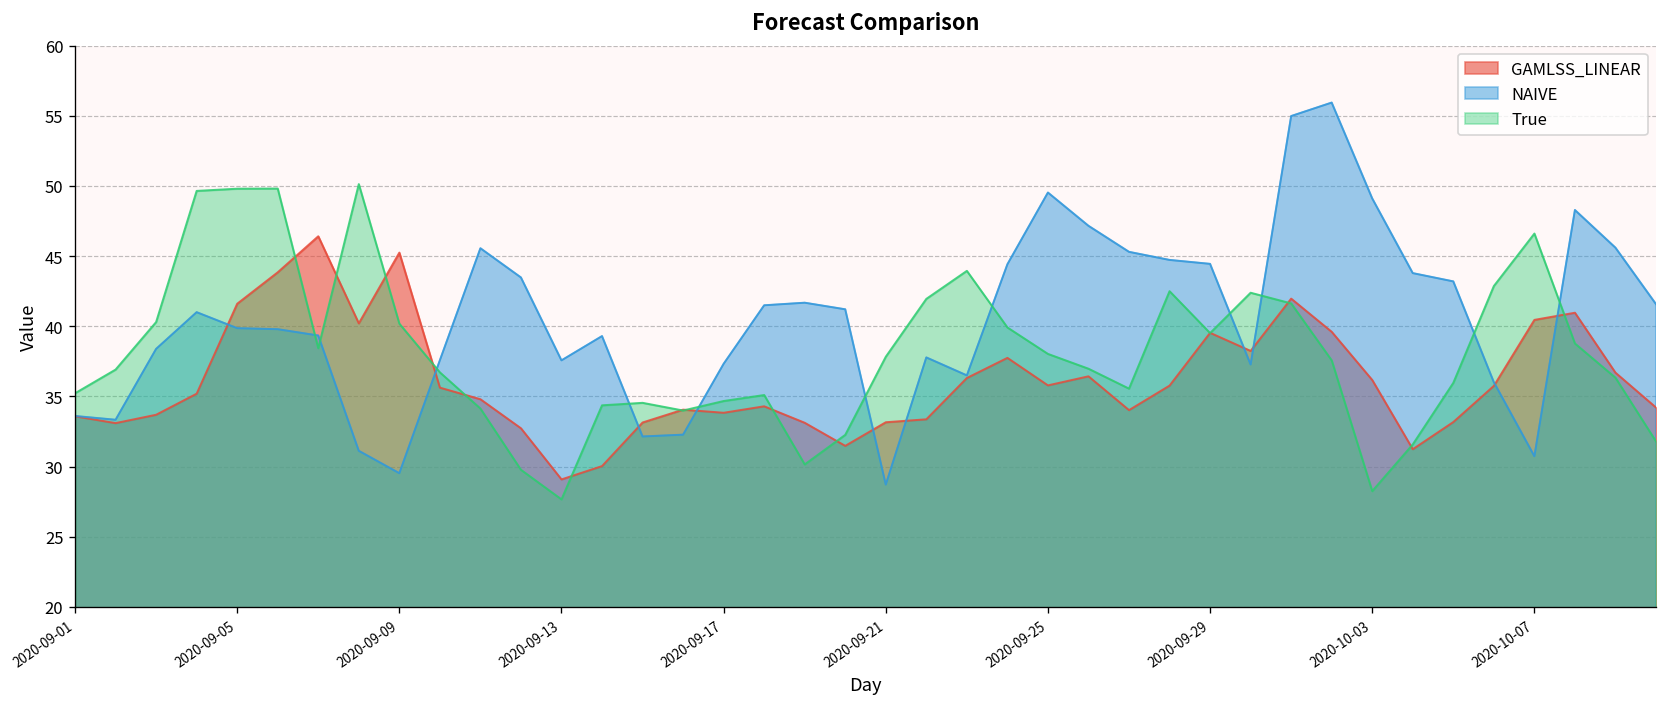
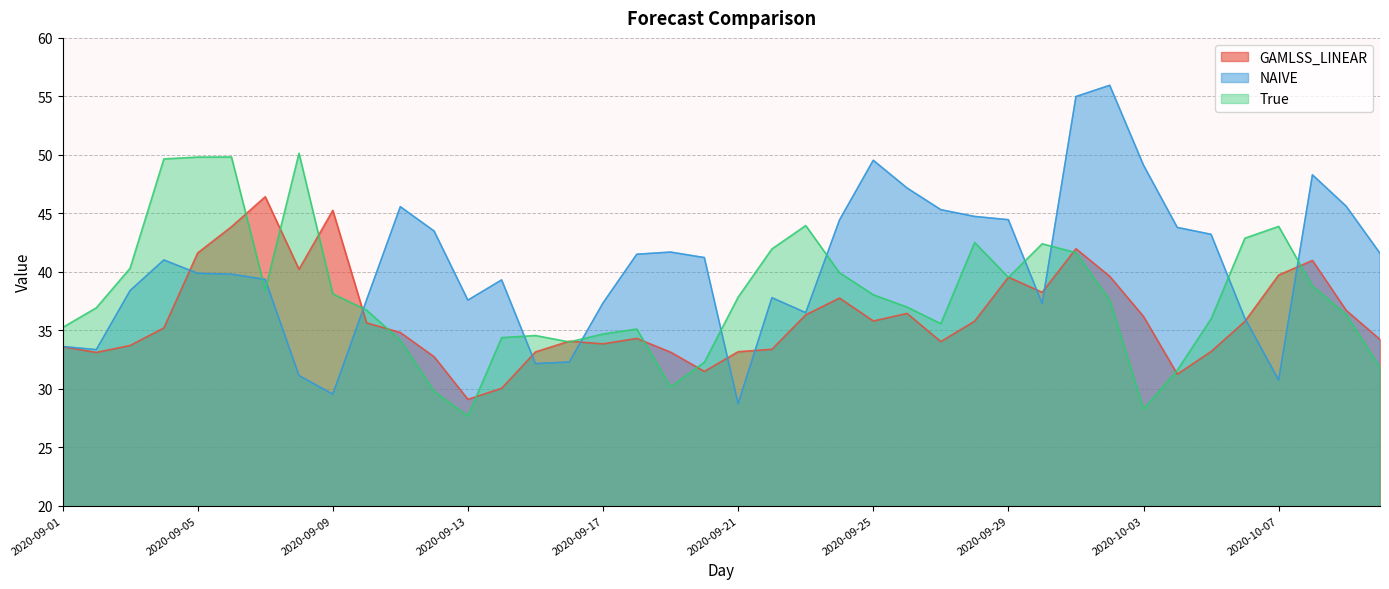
True, 2020-09-09: 40.2 -> 38.1
GAMLSS_LINEAR, 2020-10-07: 40.5 -> 39.7
True, 2020-10-07: 46.6 -> 43.9
